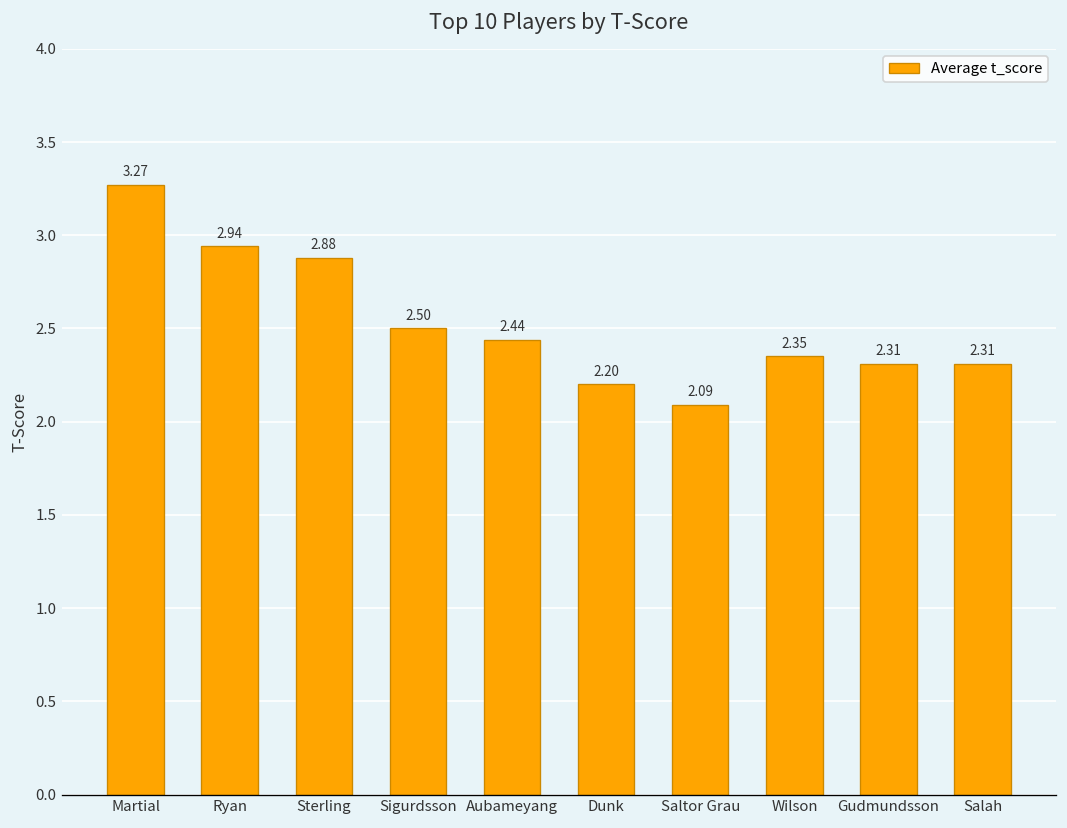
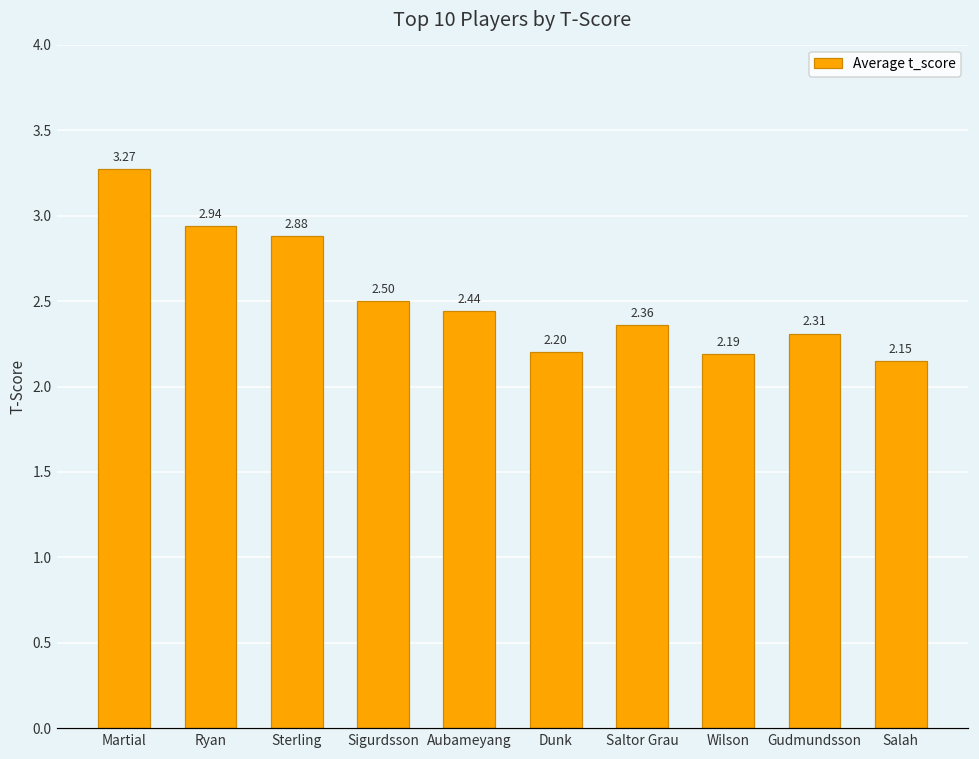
Saltor Grau: 2.09 -> 2.36
Wilson: 2.35 -> 2.19
Salah: 2.31 -> 2.15
